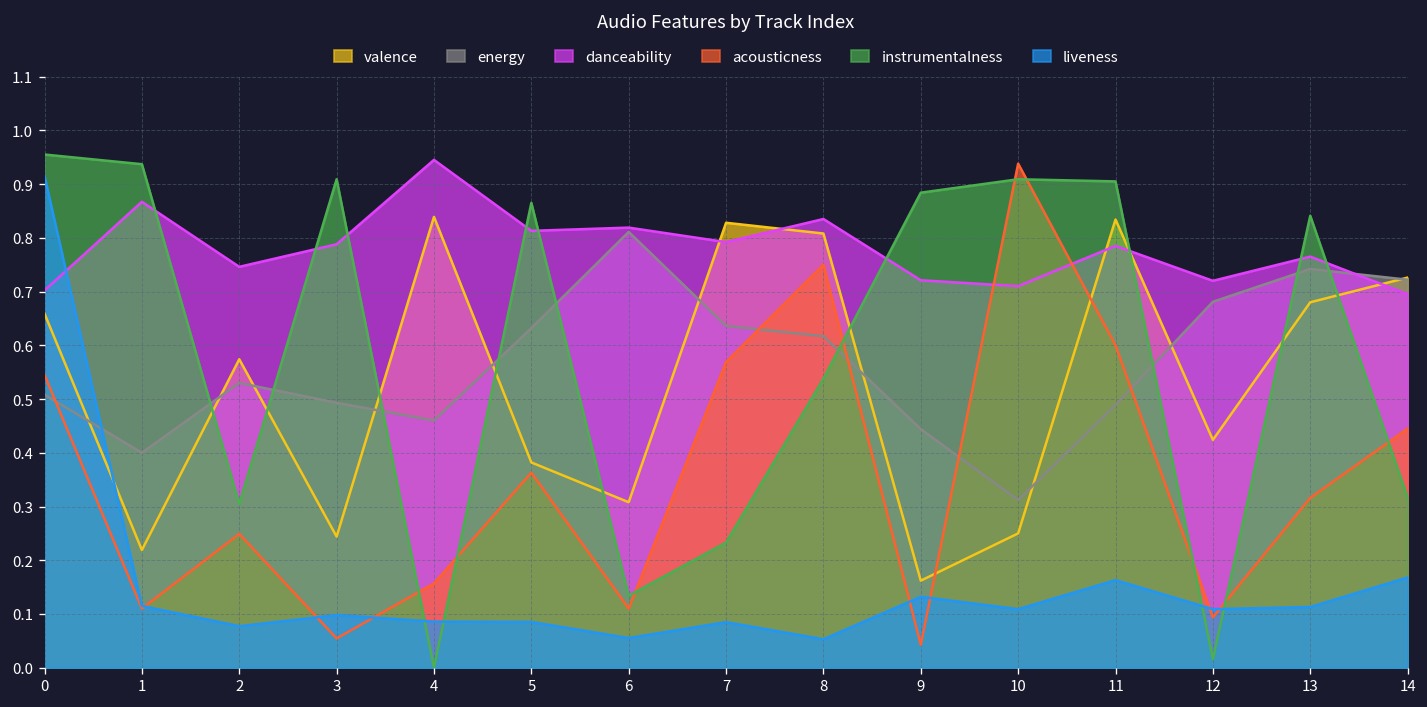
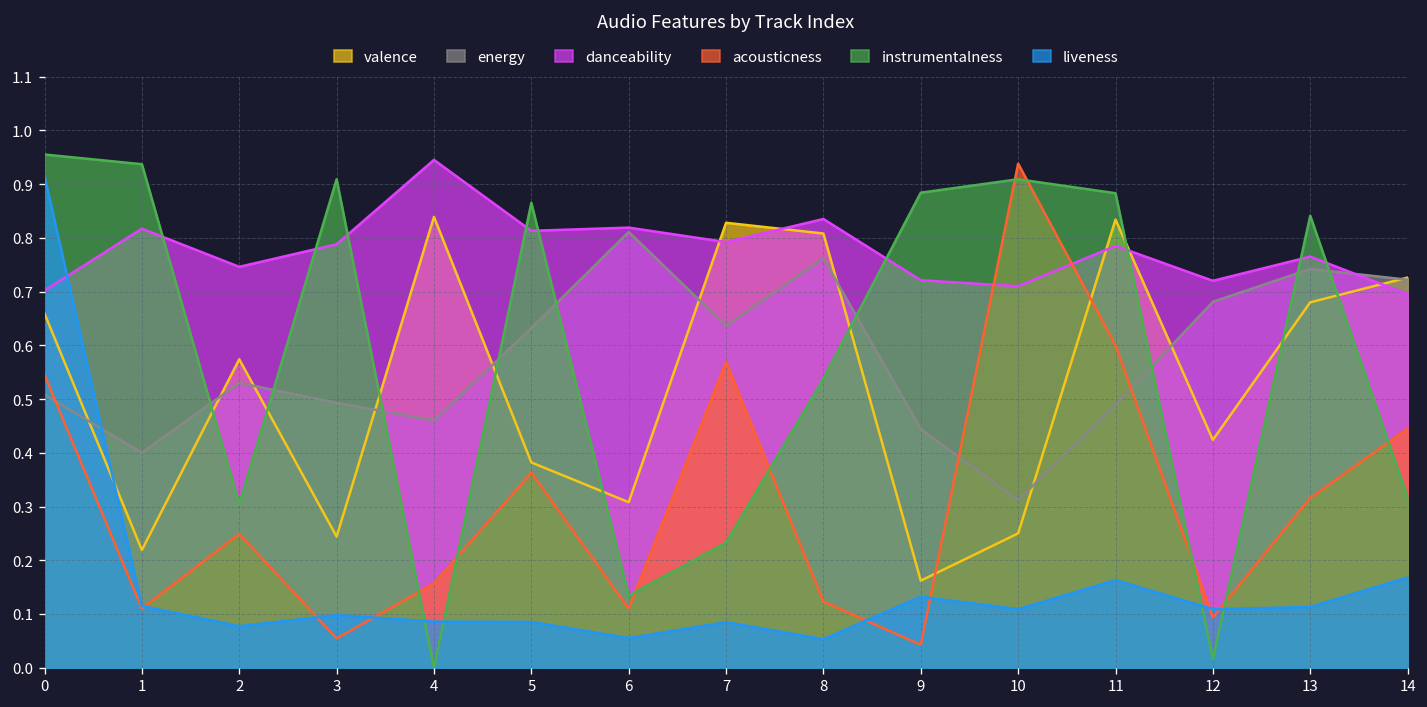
danceability, 1: 0.87 -> 0.82
energy, 8: 0.62 -> 0.76
acousticness, 8: 0.75 -> 0.12
instrumentalness, 11: 0.91 -> 0.88
